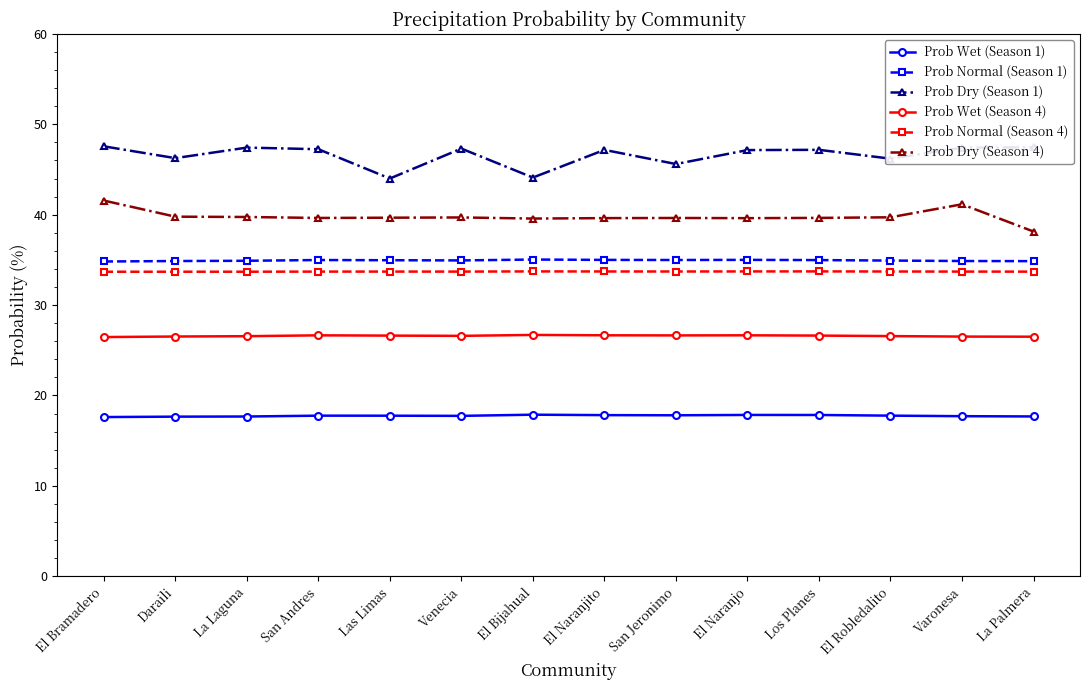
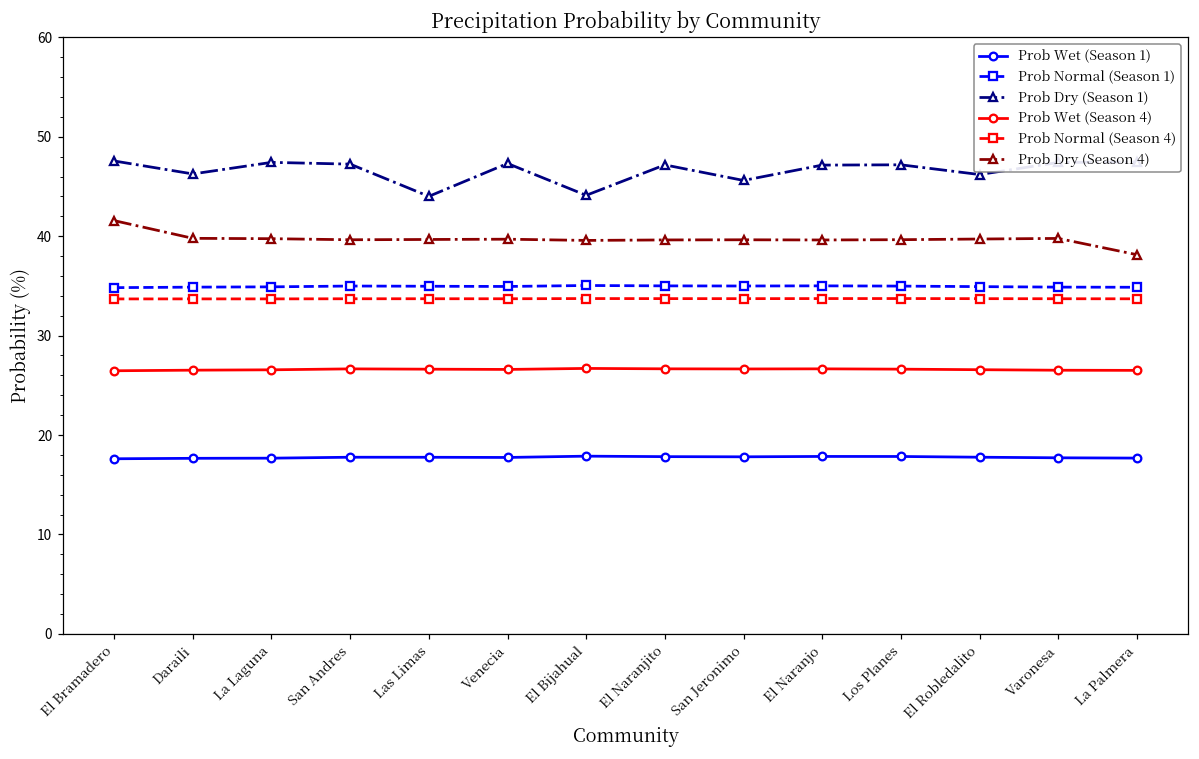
Prob Dry (Season 4), Varonesa: 41 -> 40
